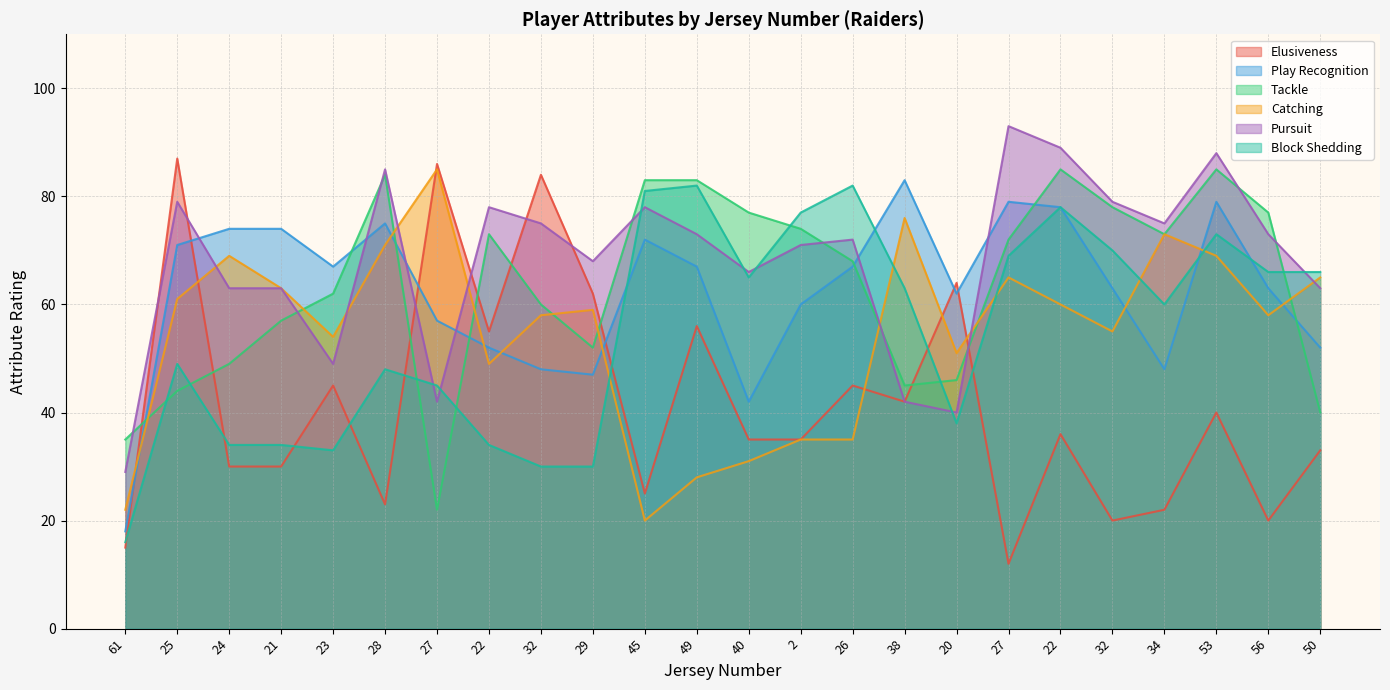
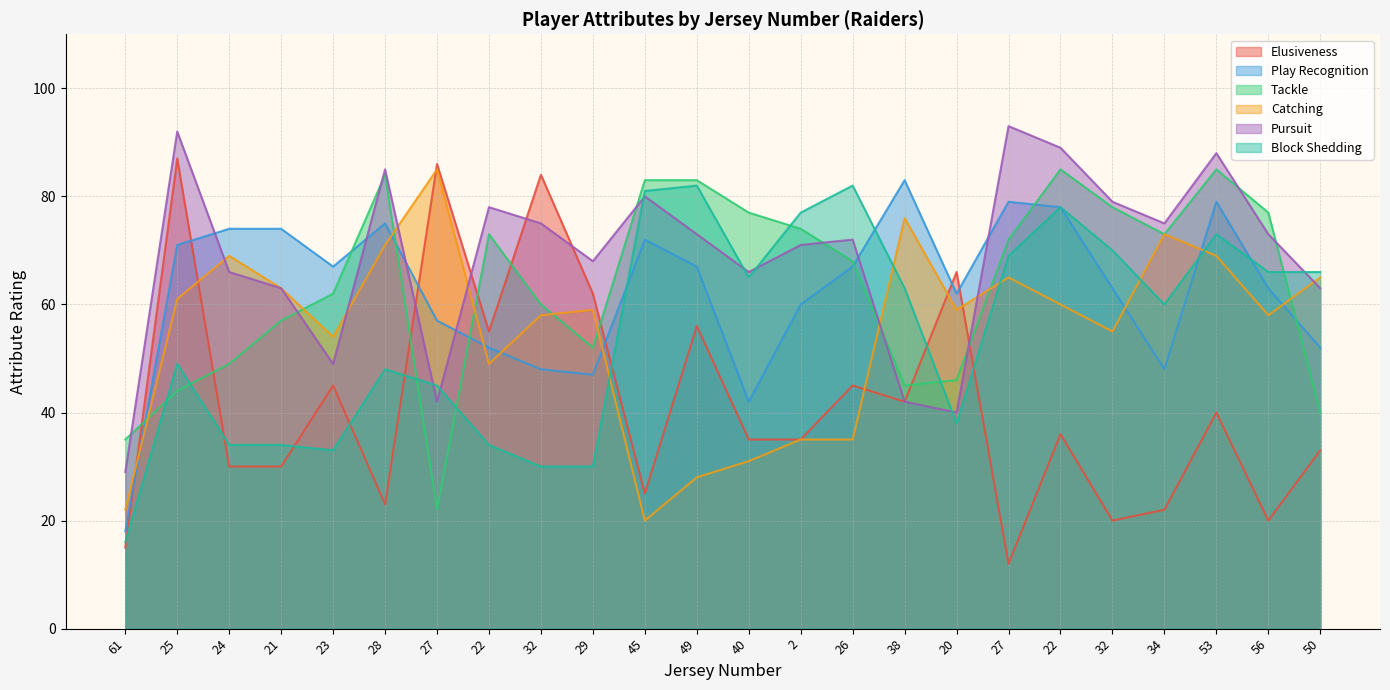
Pursuit, 25: 79 -> 92
Pursuit, 24: 63 -> 66
Pursuit, 45: 78 -> 80
Elusiveness, 20: 64 -> 66
Catching, 20: 51 -> 59
